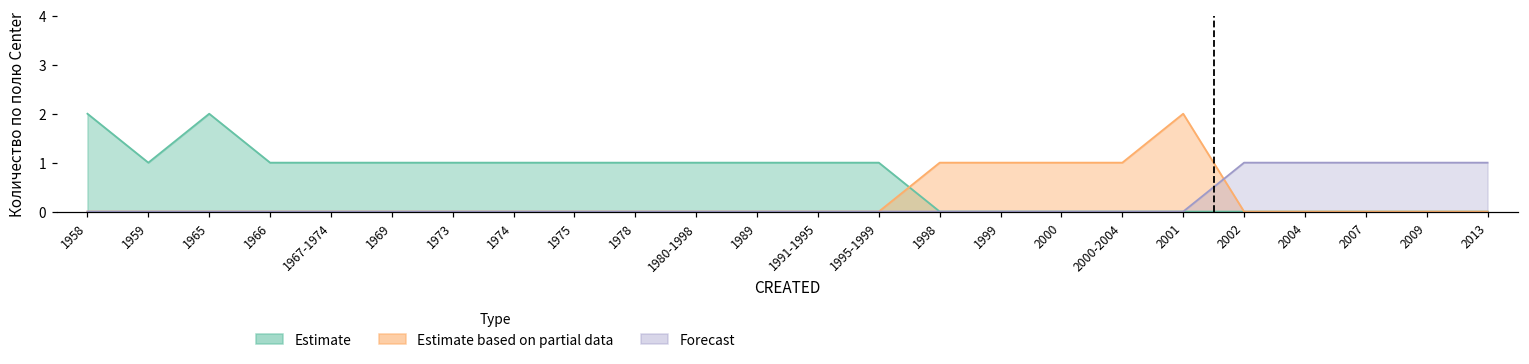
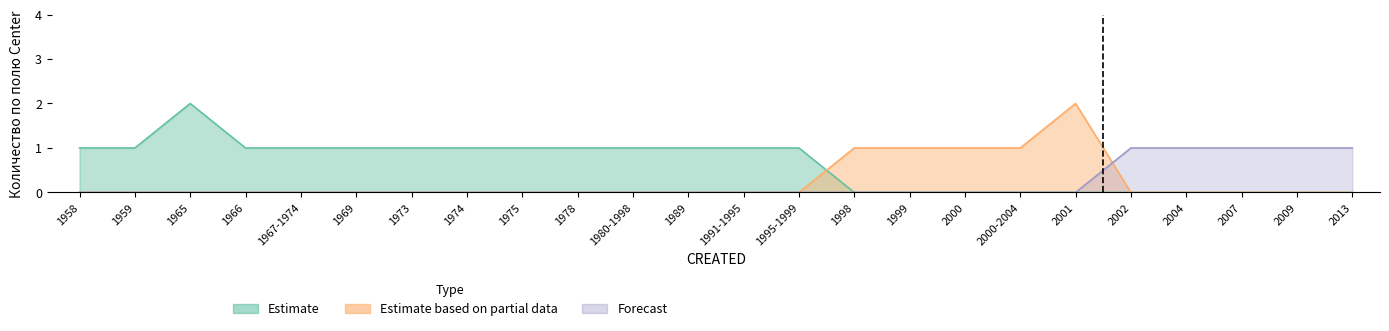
Estimate, 1958: 2 -> 1
